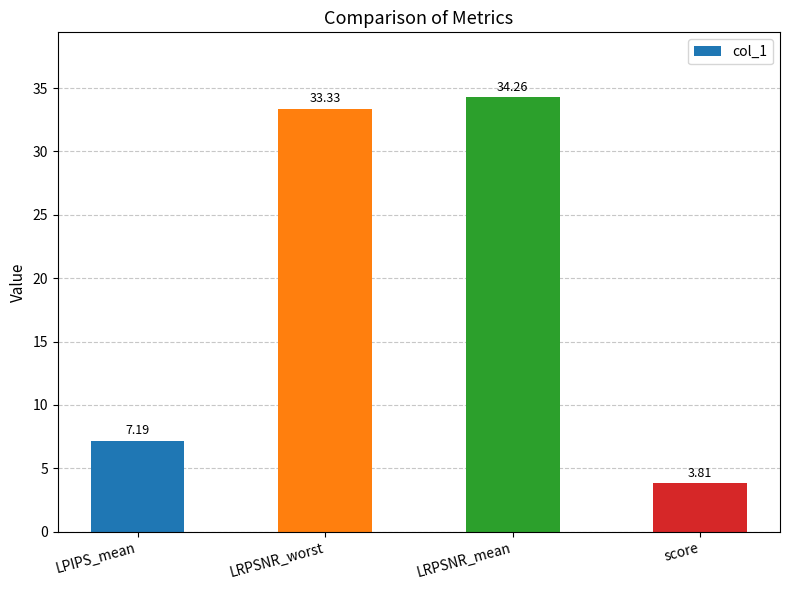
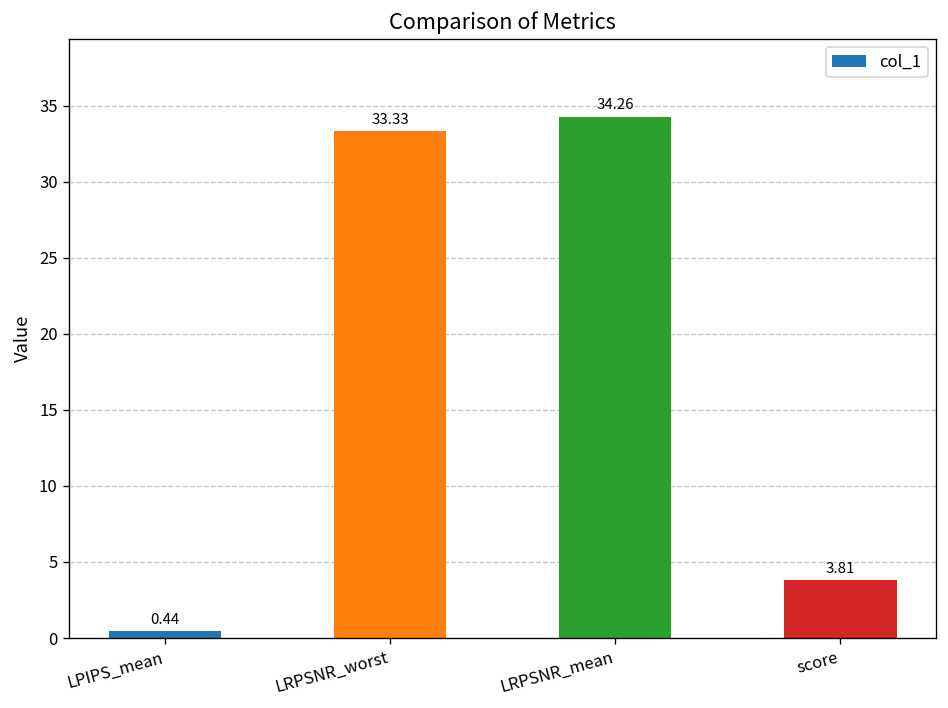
LPIPS_mean: 7.19 -> 0.44
